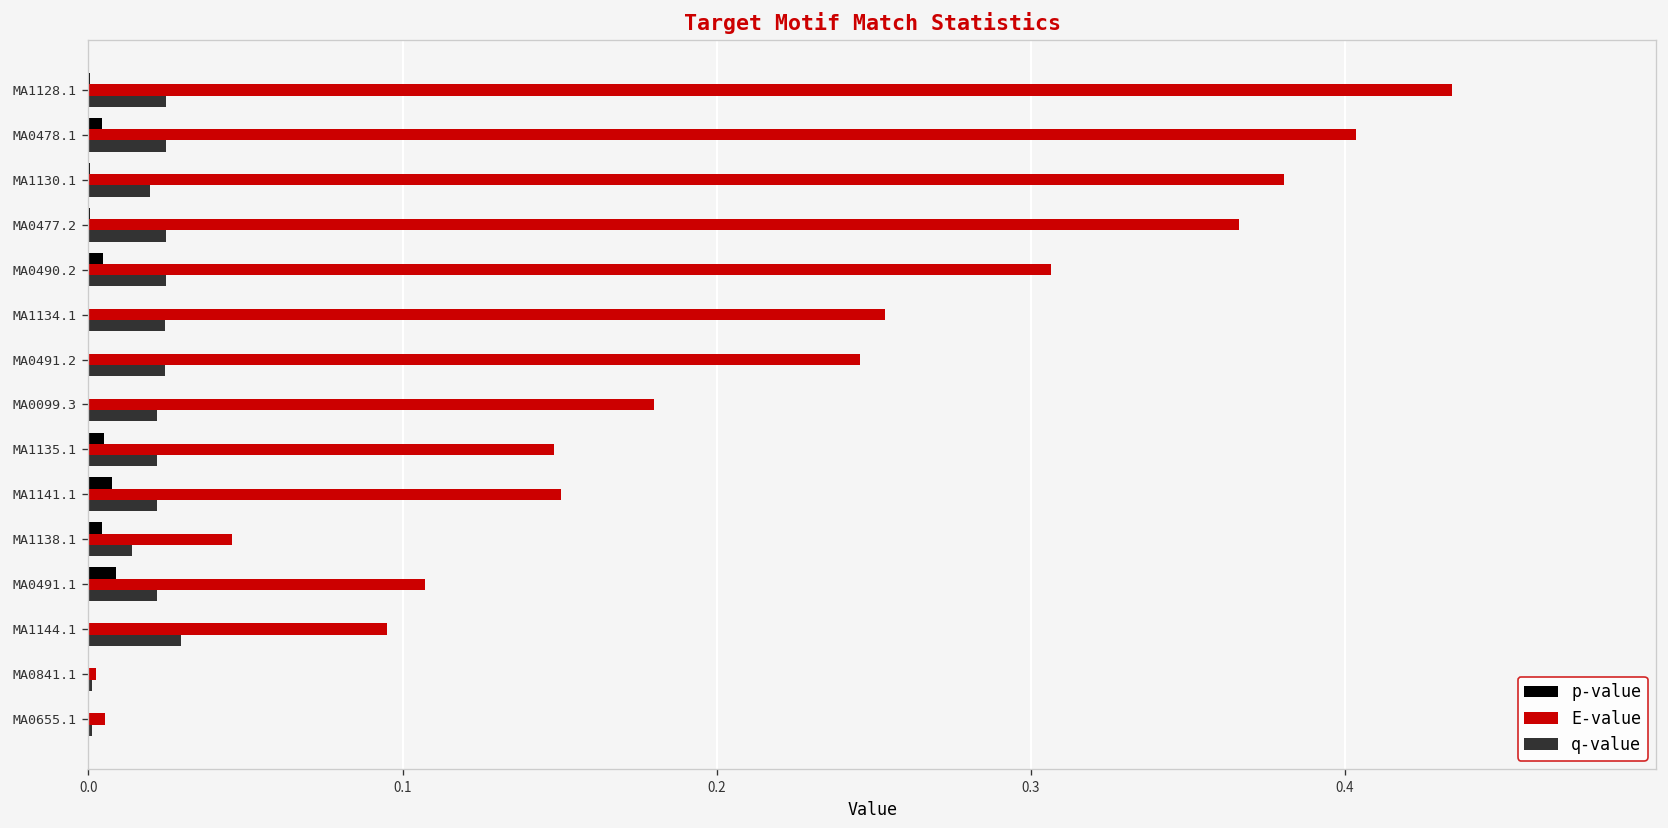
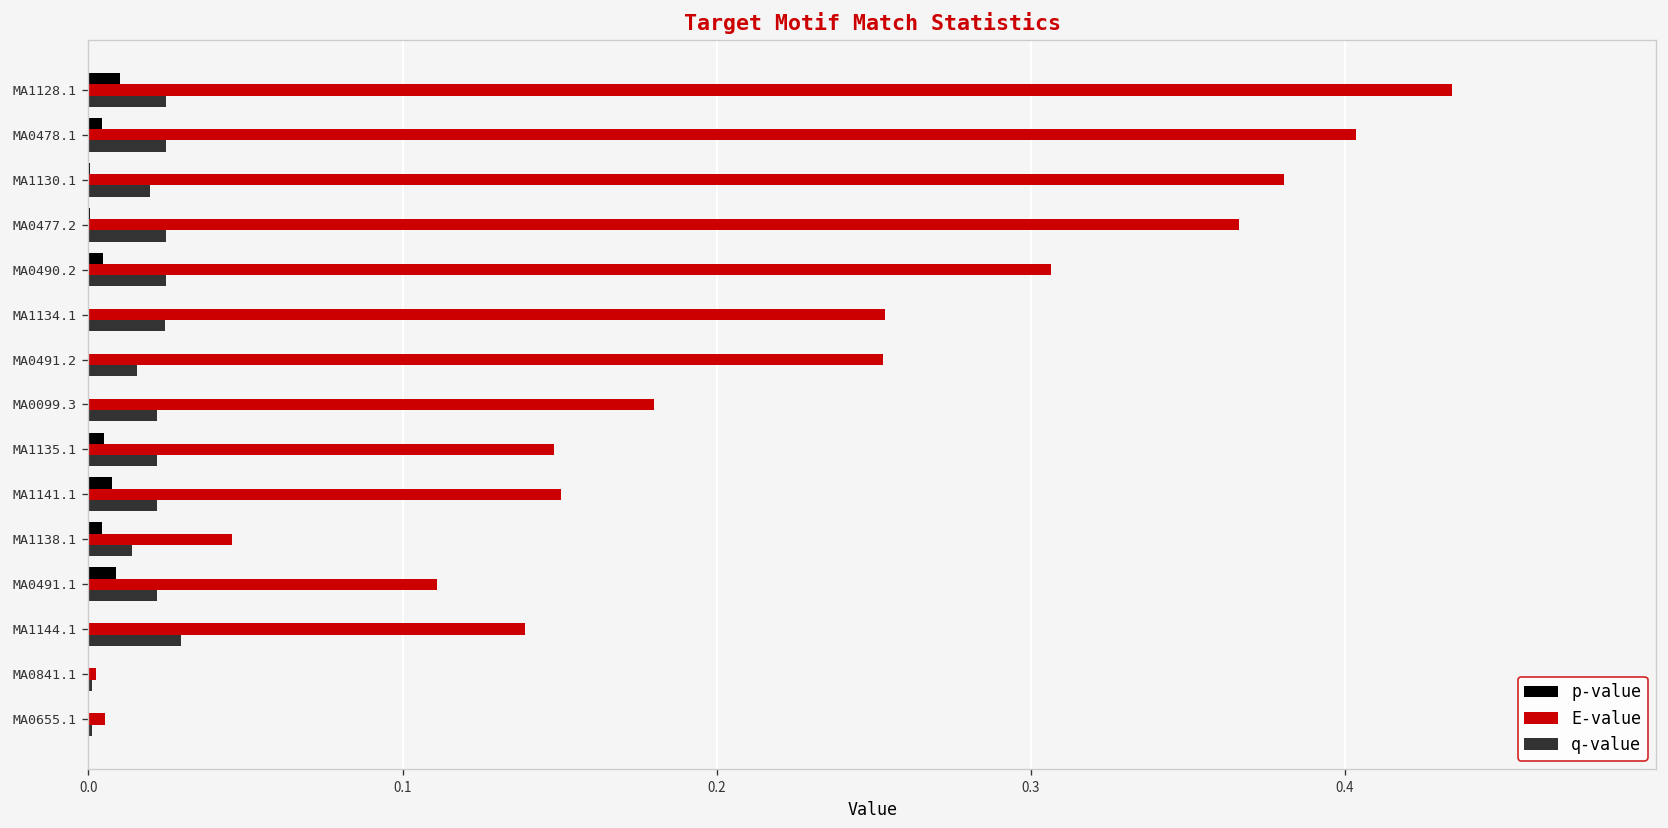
p-value, MA1128.1: 0.000 -> 0.010
E-value, MA0491.2: 0.245 -> 0.253
q-value, MA0491.2: 0.024 -> 0.015
E-value, MA0491.1: 0.107 -> 0.111
E-value, MA1144.1: 0.095 -> 0.139
